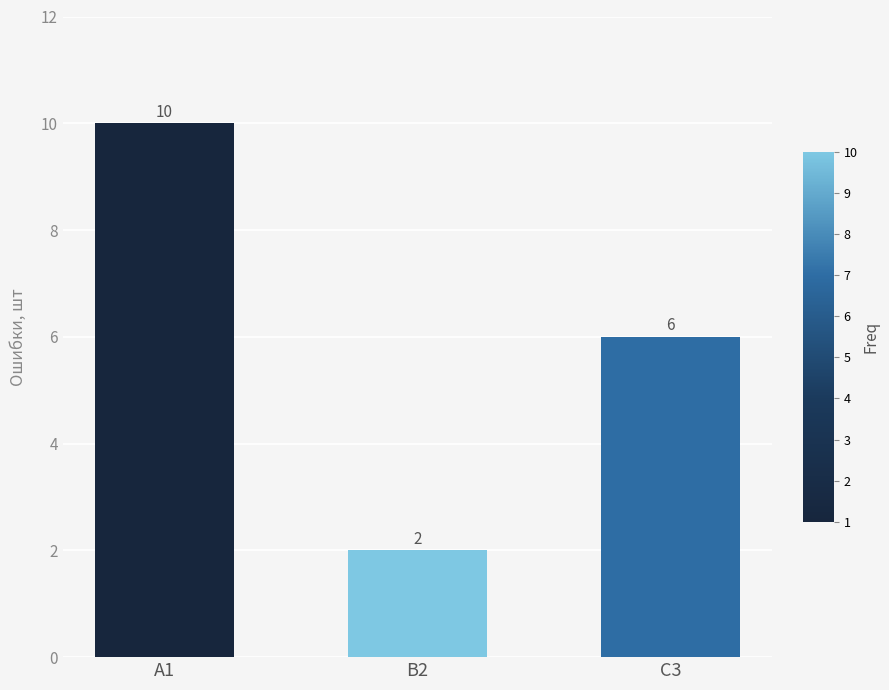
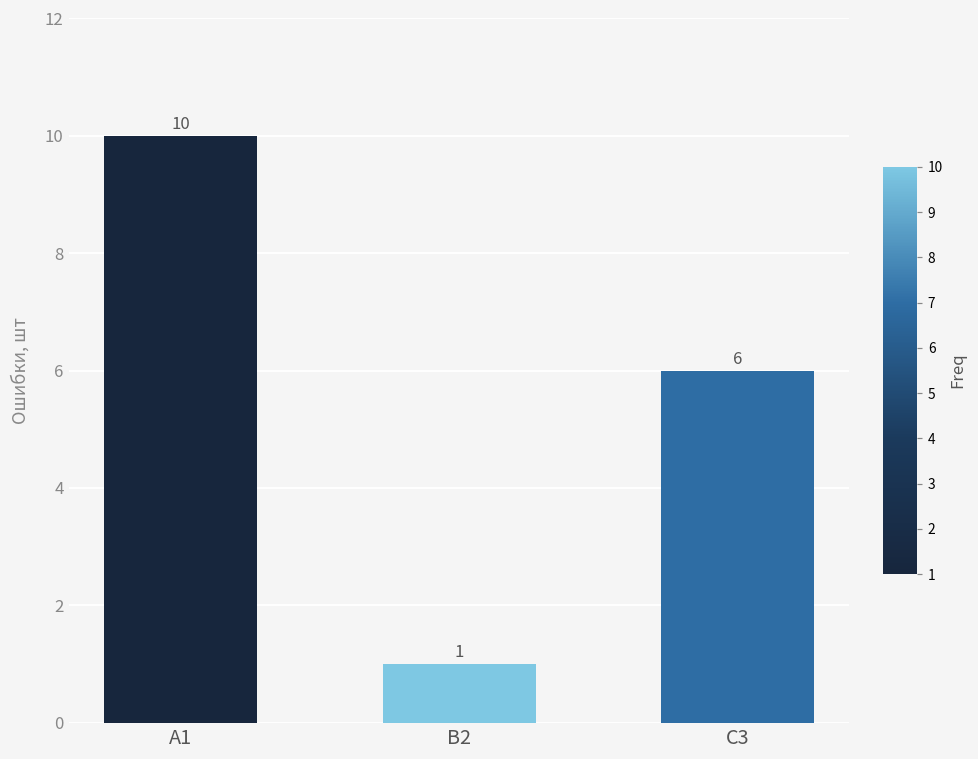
B2: 2 -> 1
